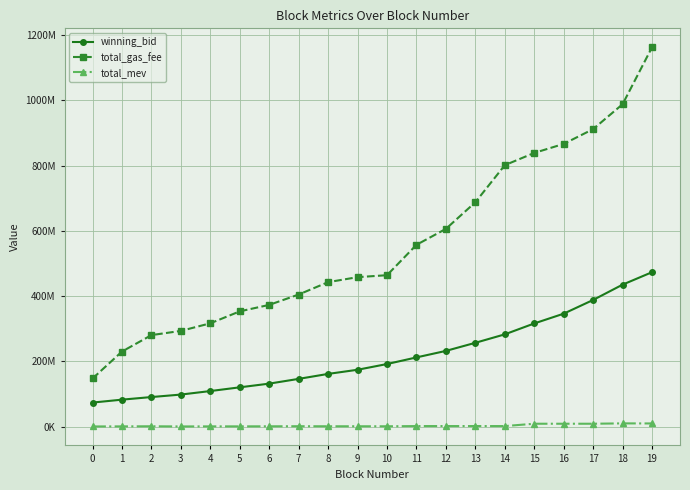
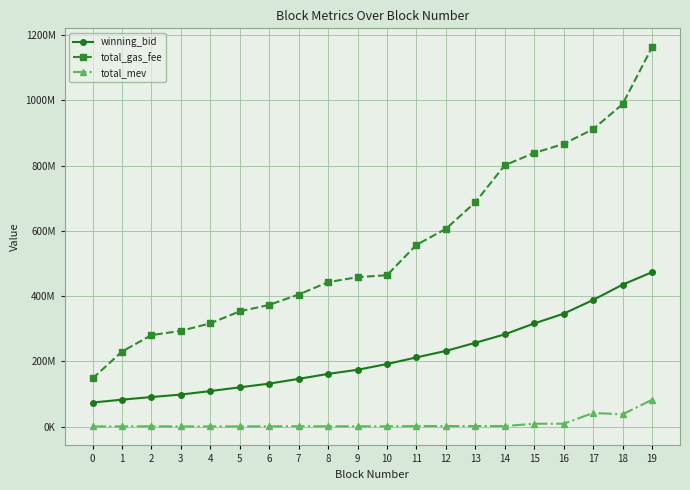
total_mev, 17: 10000000 -> 40000000
total_mev, 18: 10000000 -> 40000000
total_mev, 19: 10000000 -> 80000000
